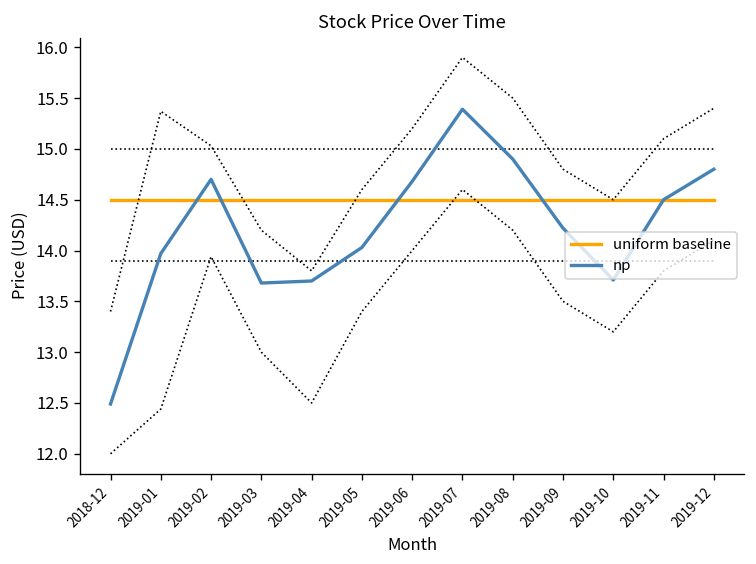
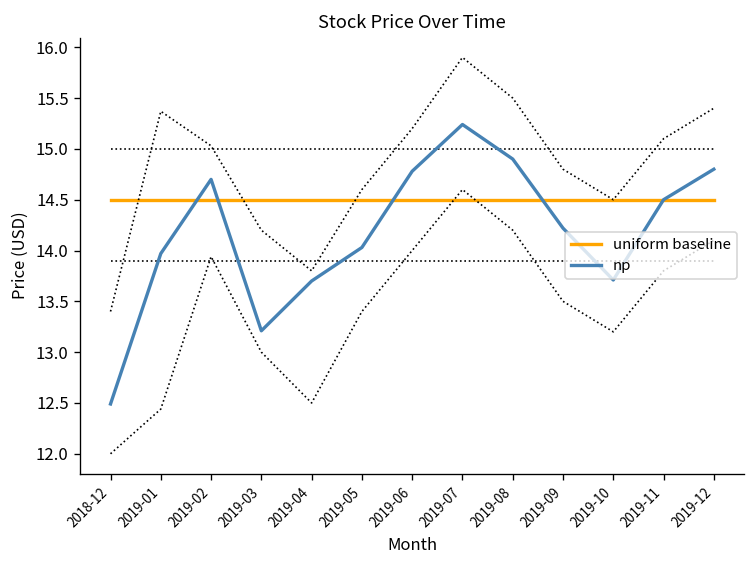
np, 2019-03: 13.7 -> 13.2
np, 2019-06: 14.7 -> 14.8
np, 2019-07: 15.4 -> 15.2
